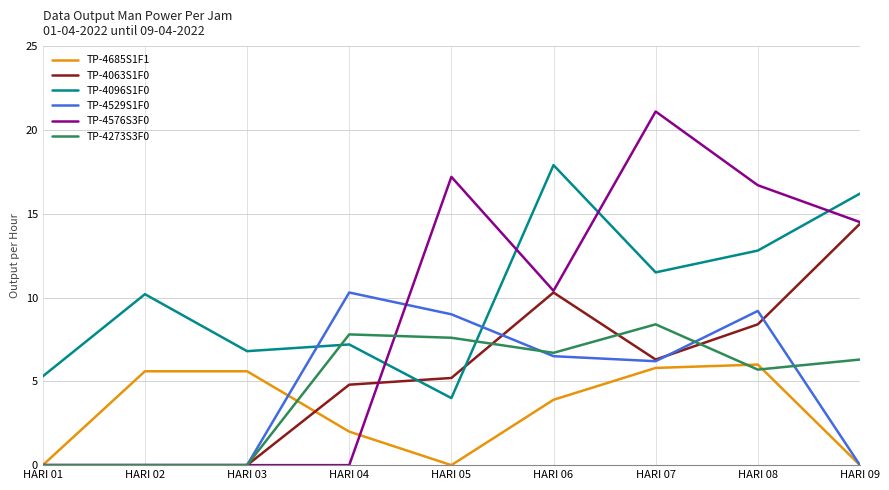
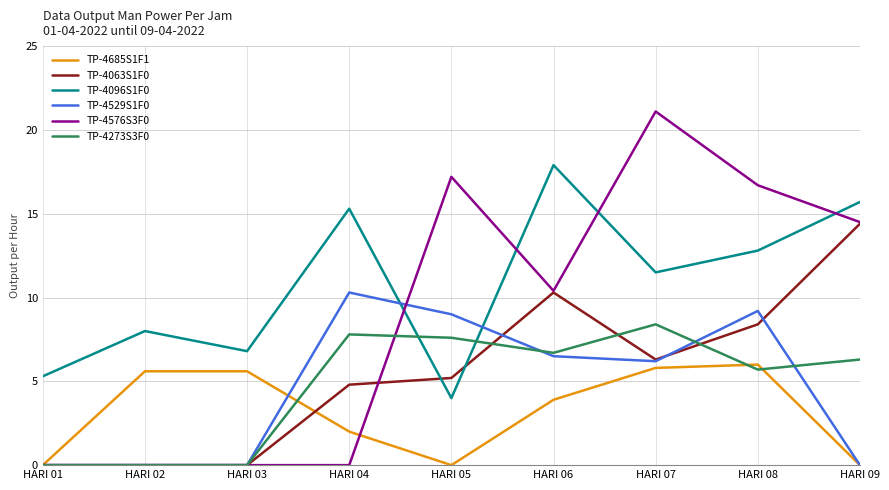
TP-4096S1F0, HARI 02: 10.2 -> 8.0
TP-4096S1F0, HARI 04: 7.2 -> 15.3
TP-4096S1F0, HARI 09: 16.2 -> 15.7
